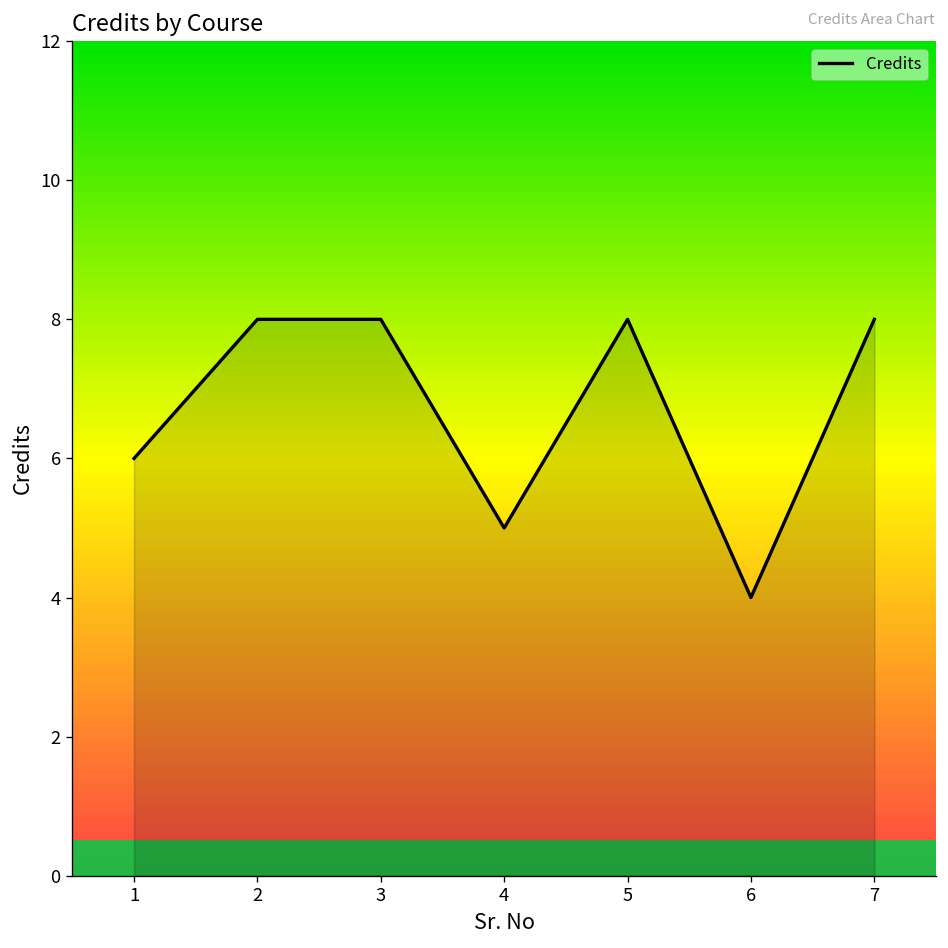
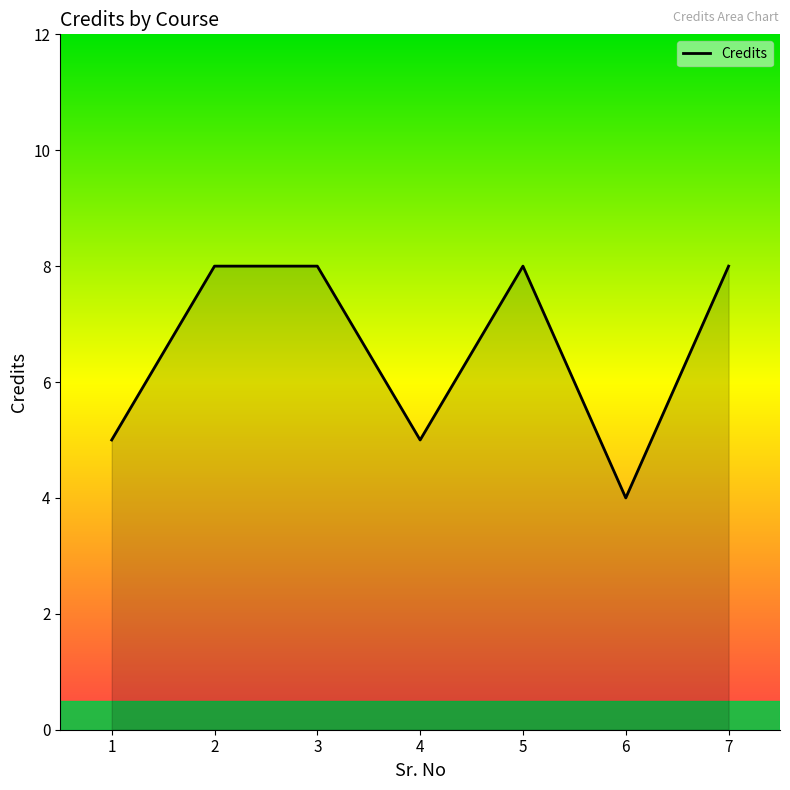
1: 6 -> 5
